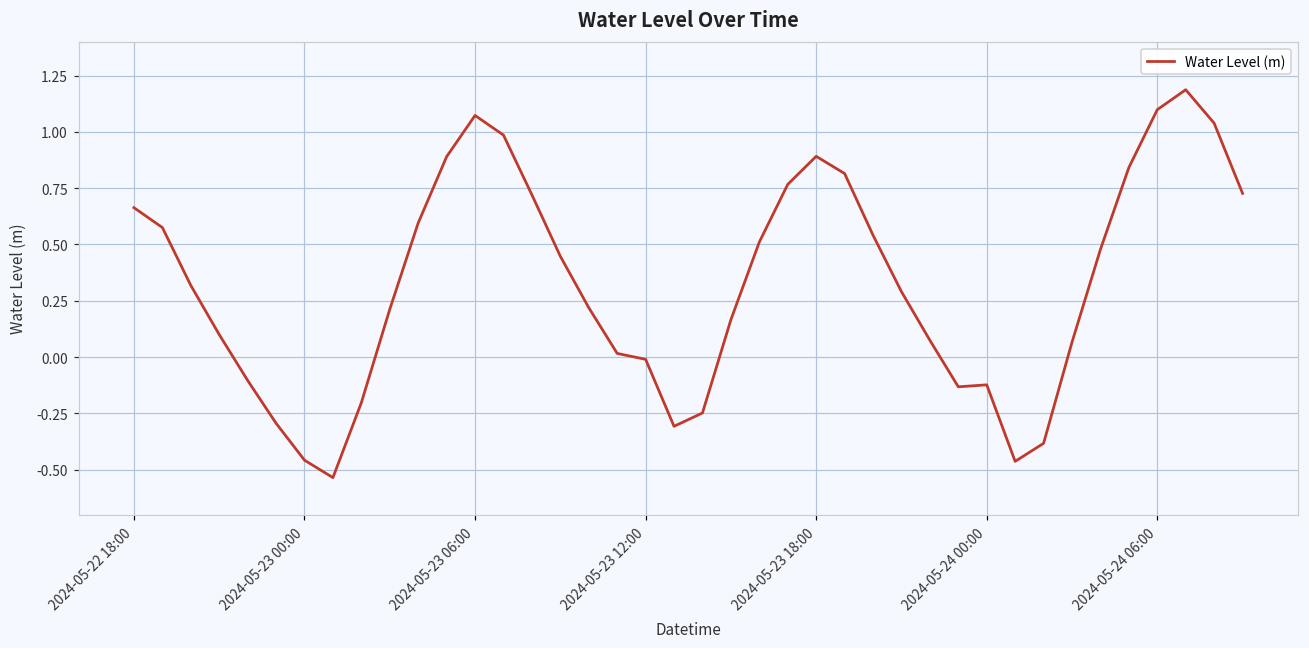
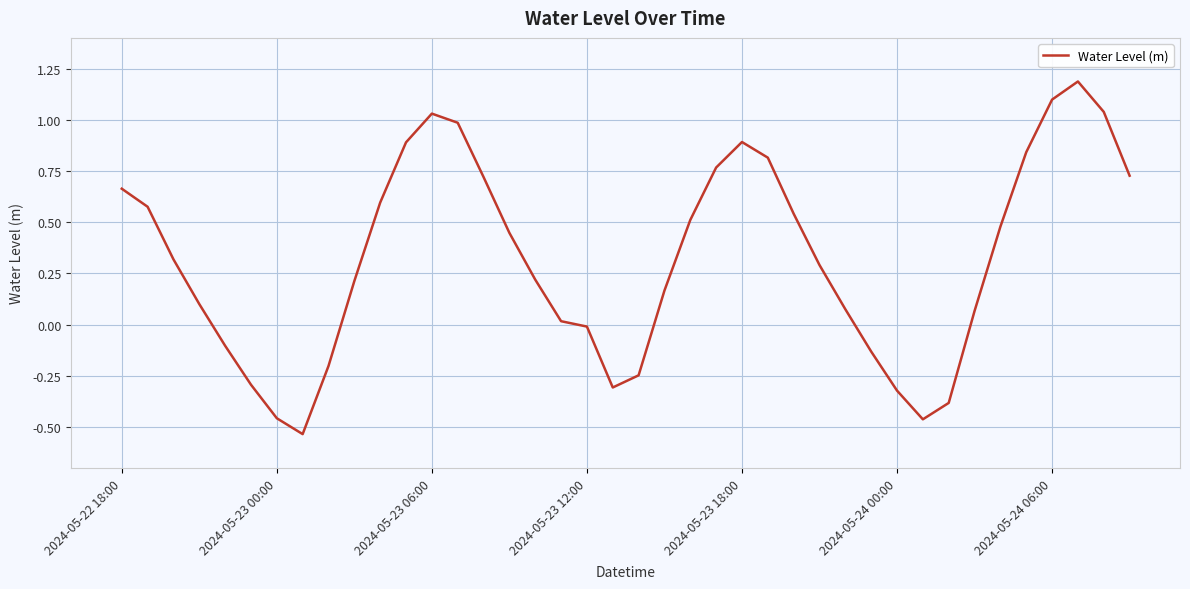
2024-05-23 06:00: 1.07 -> 1.03
2024-05-24 00:00: -0.12 -> -0.32
